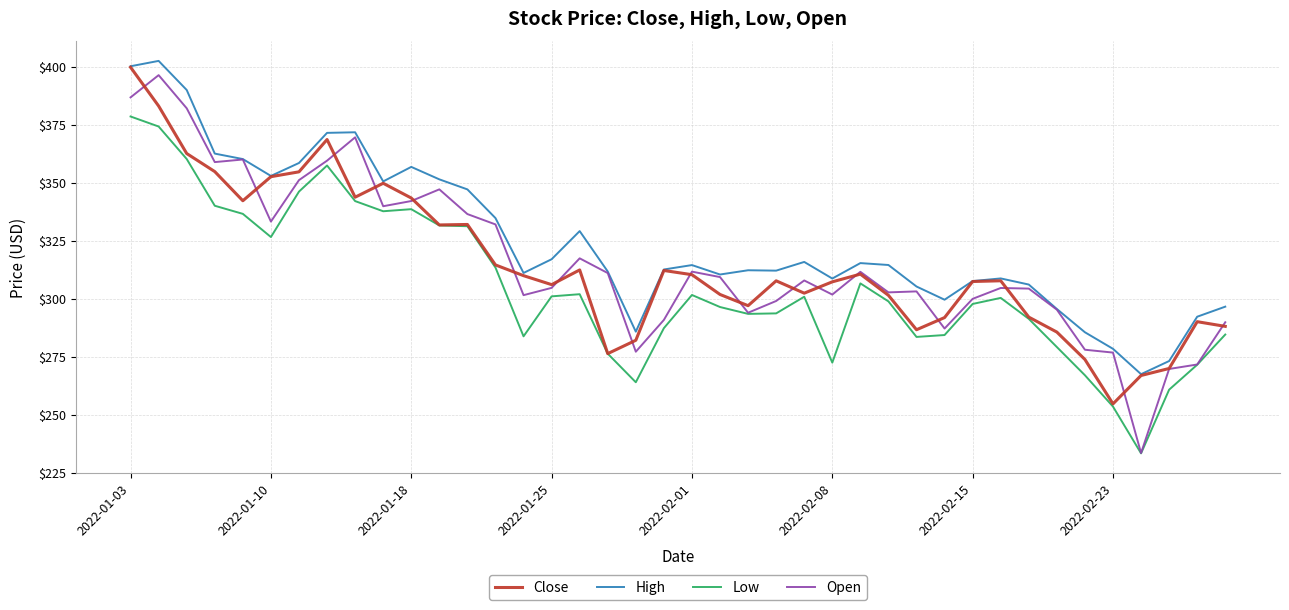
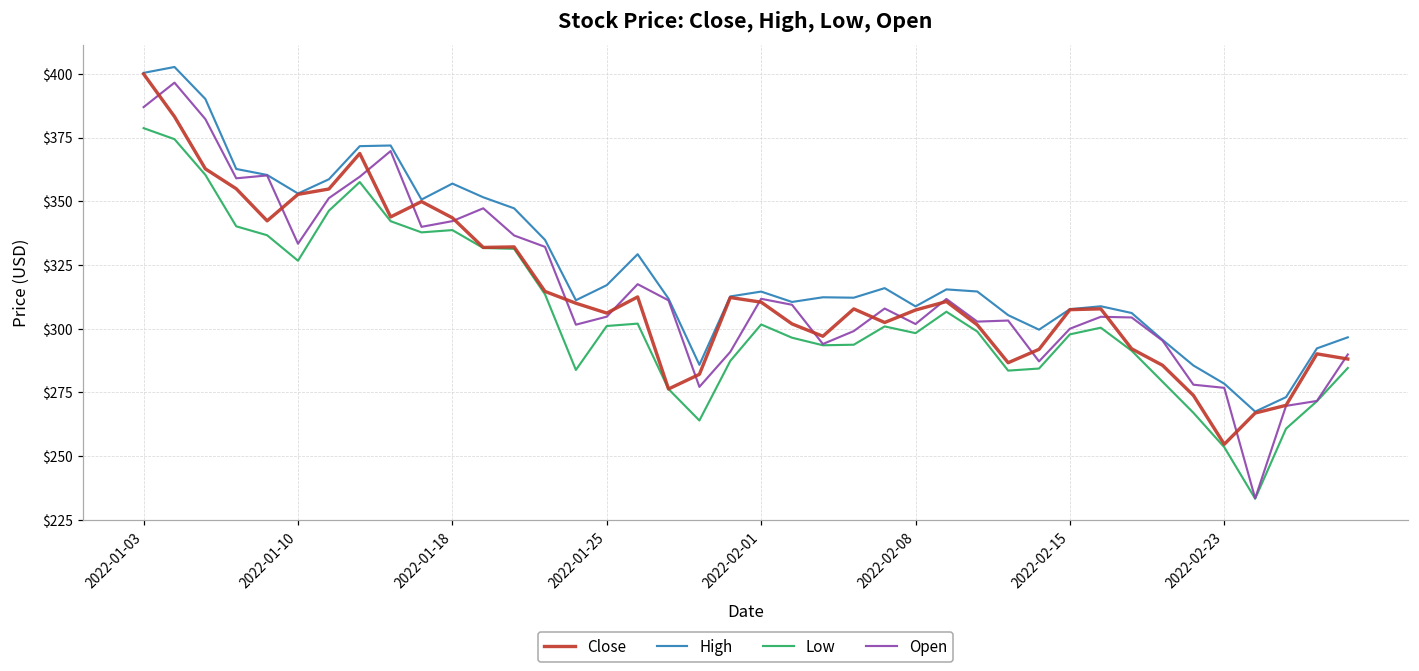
Low, 2022-02-08: $272 -> $298
